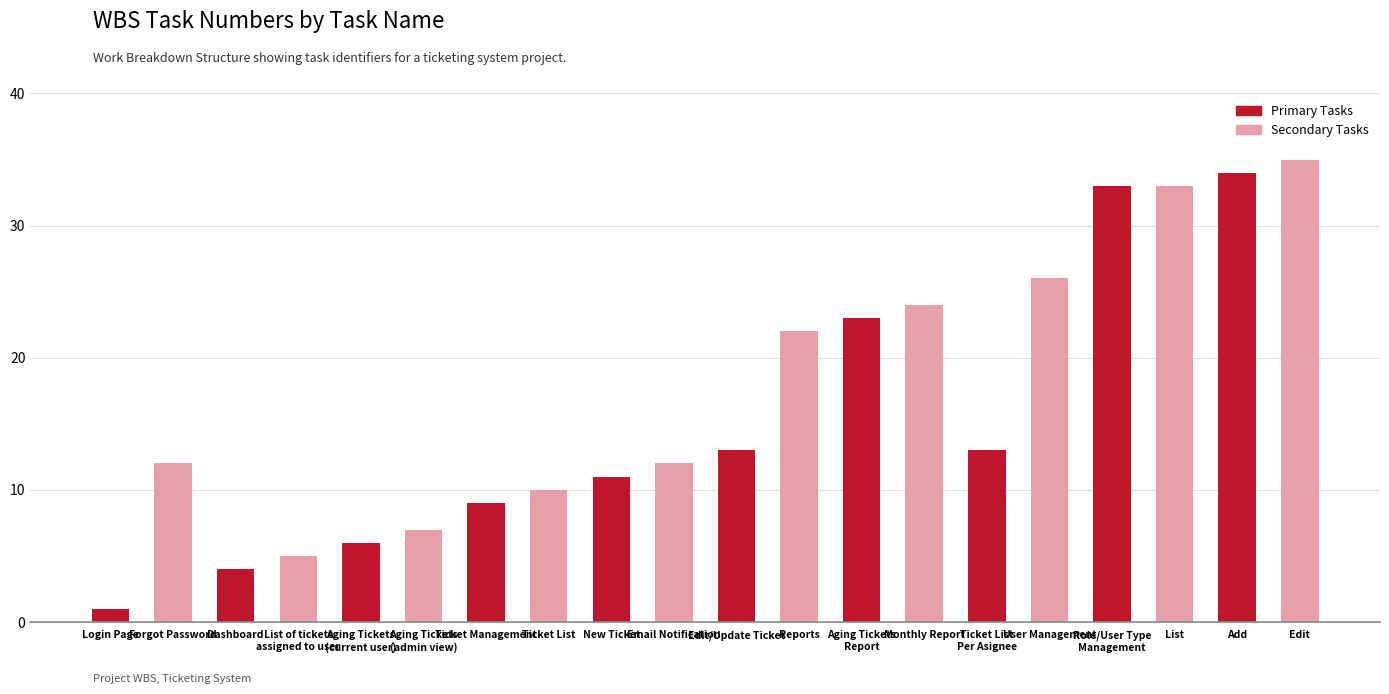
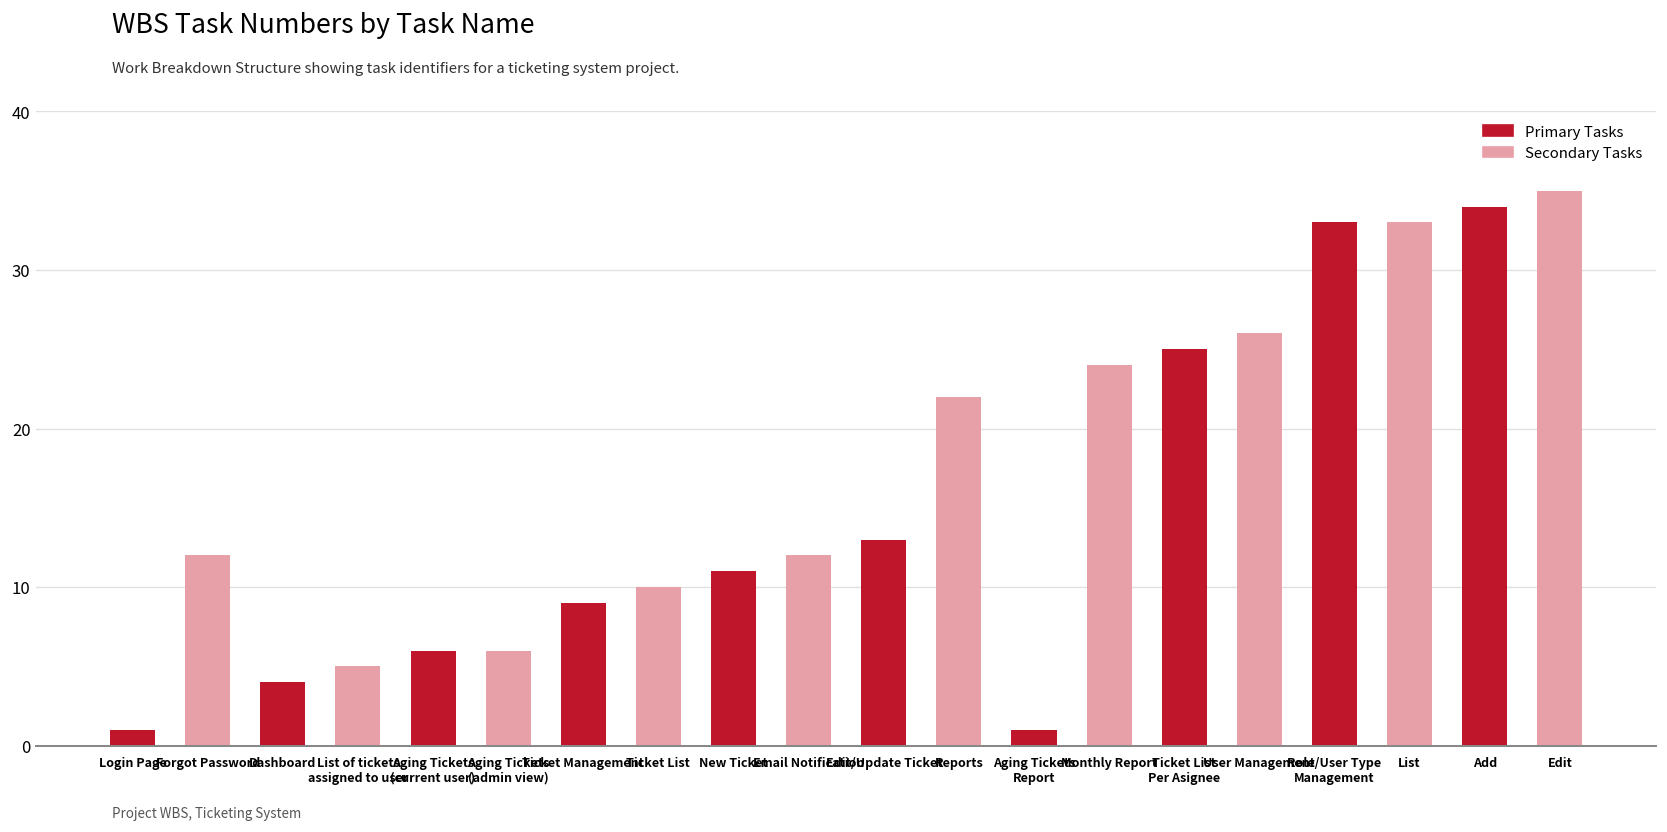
Secondary Tasks, Aging Tickets (admin view): 7 -> 6
Primary Tasks, Aging Tickets Report: 23 -> 1
Primary Tasks, Ticket List Per Asignee: 13 -> 25
